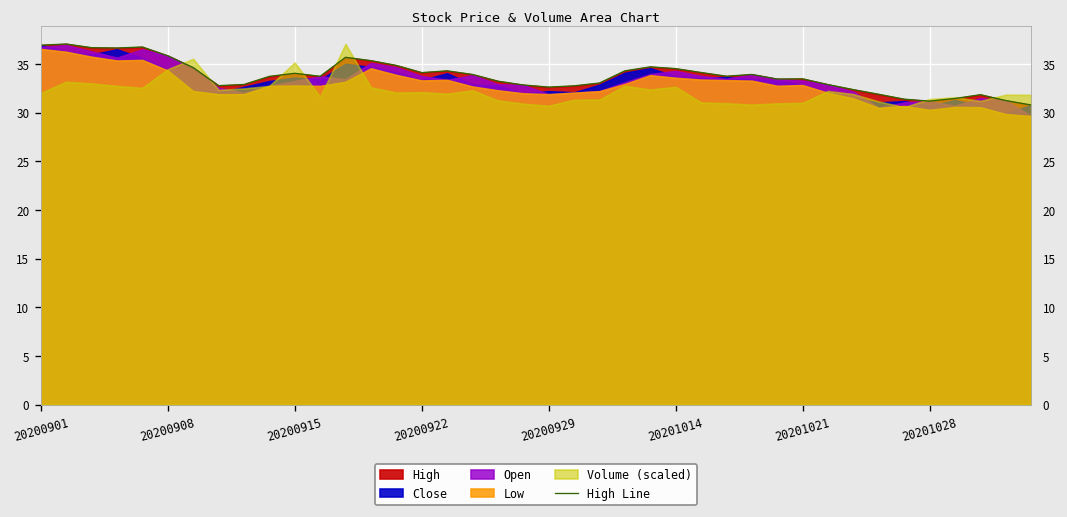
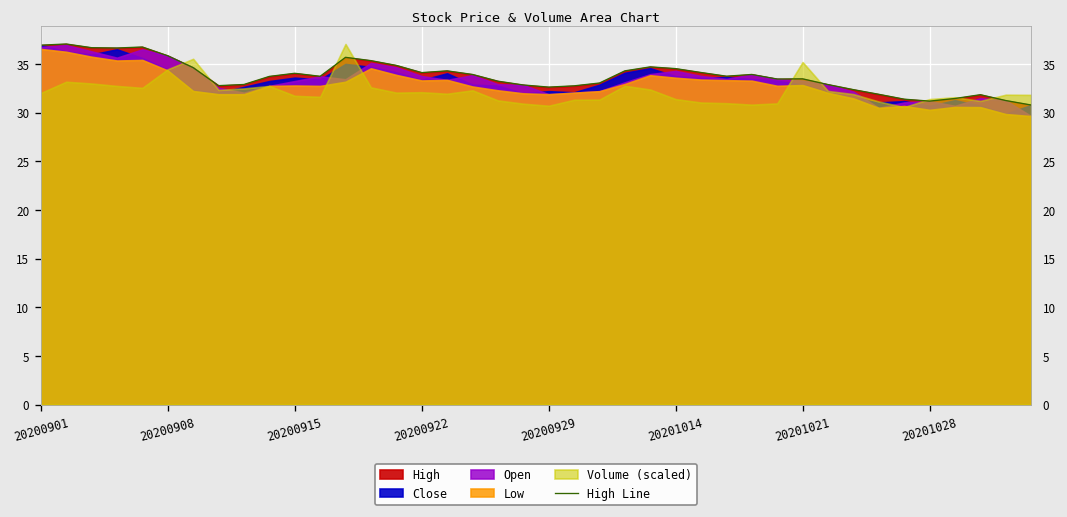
Volume (scaled), 20200915: 35 -> 32
Volume (scaled), 20201014: 33 -> 31
Volume (scaled), 20201021: 31 -> 35
